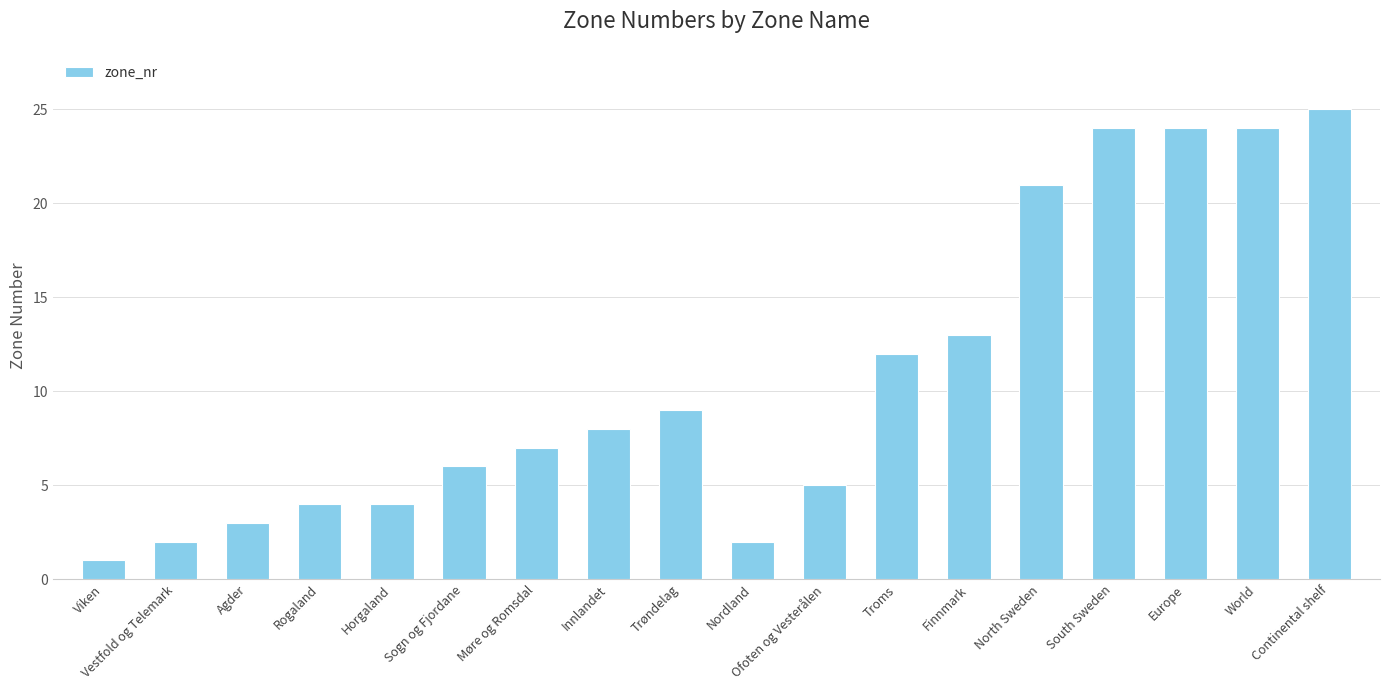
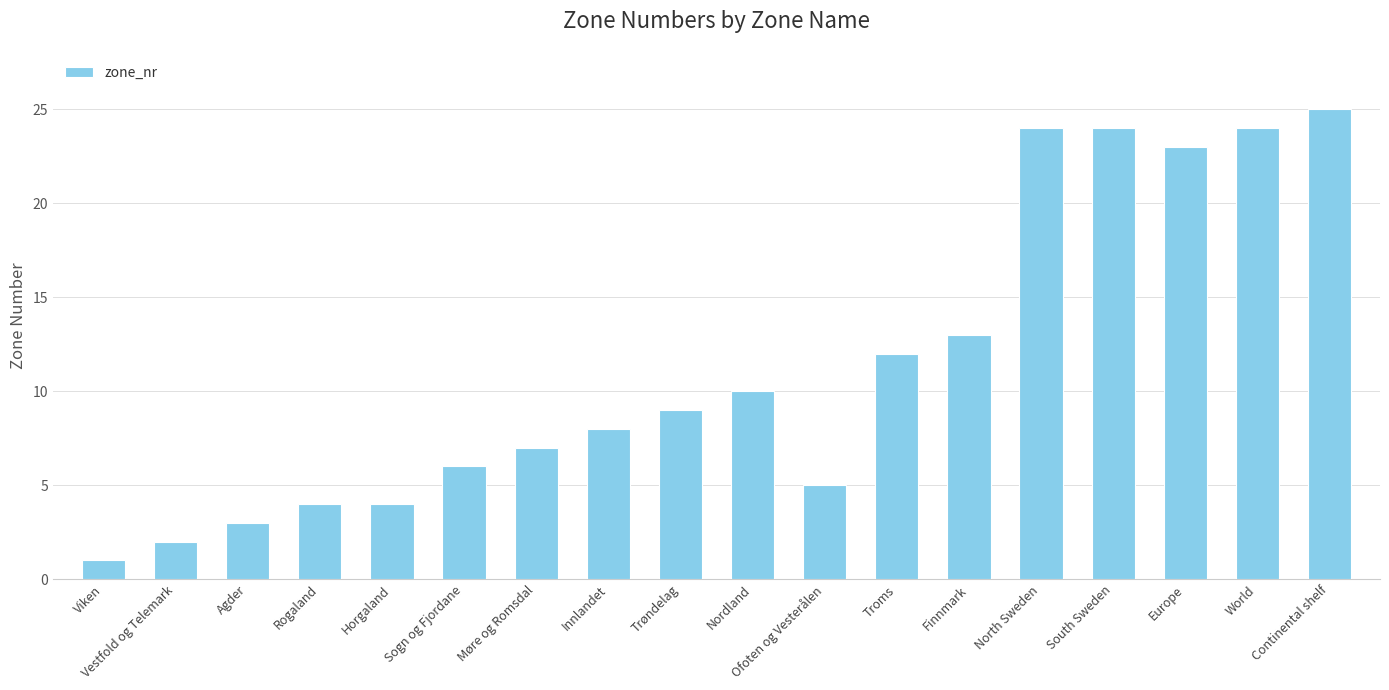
Nordland: 2 -> 10
North Sweden: 21 -> 24
Europe: 24 -> 23
